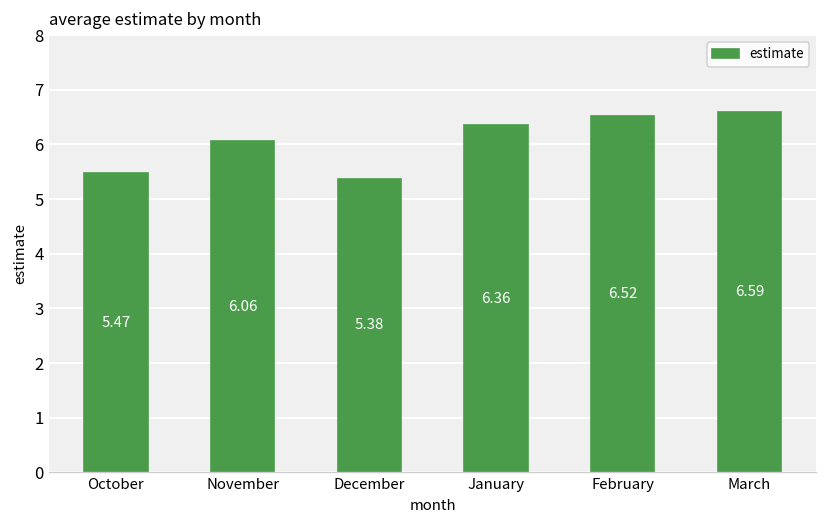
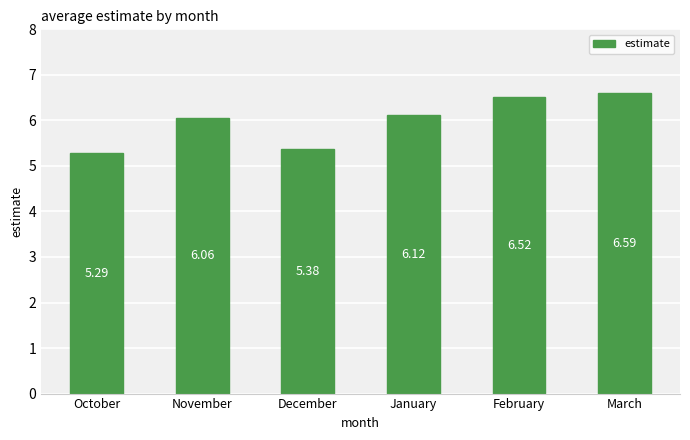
October: 5.47 -> 5.29
January: 6.36 -> 6.12
